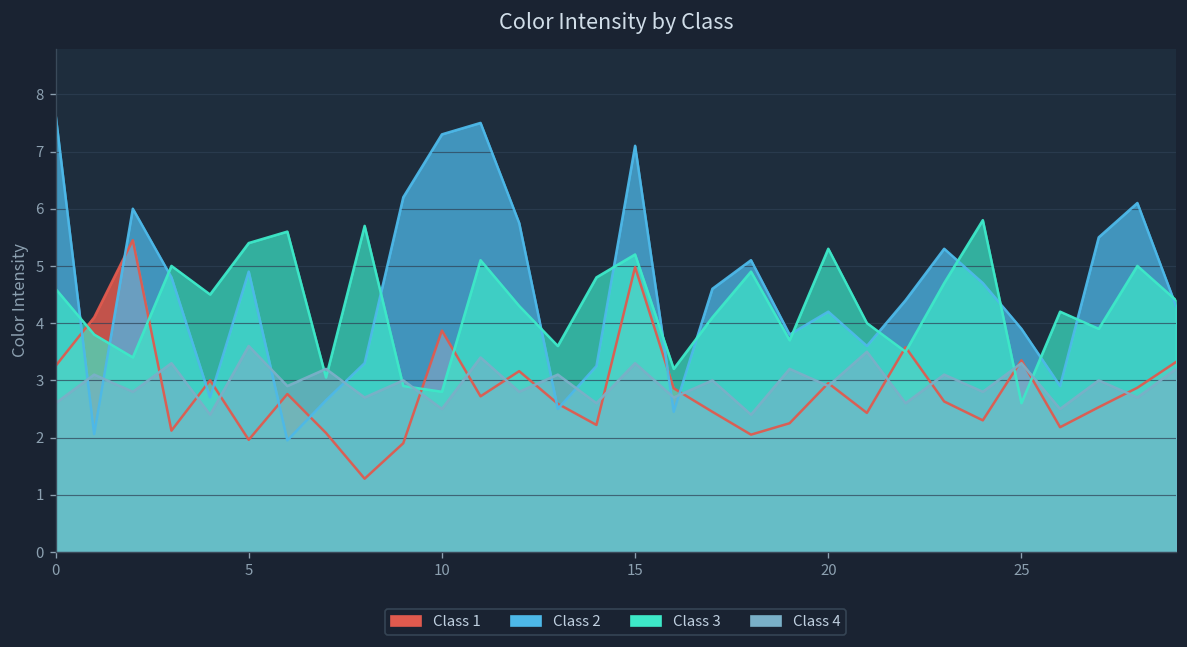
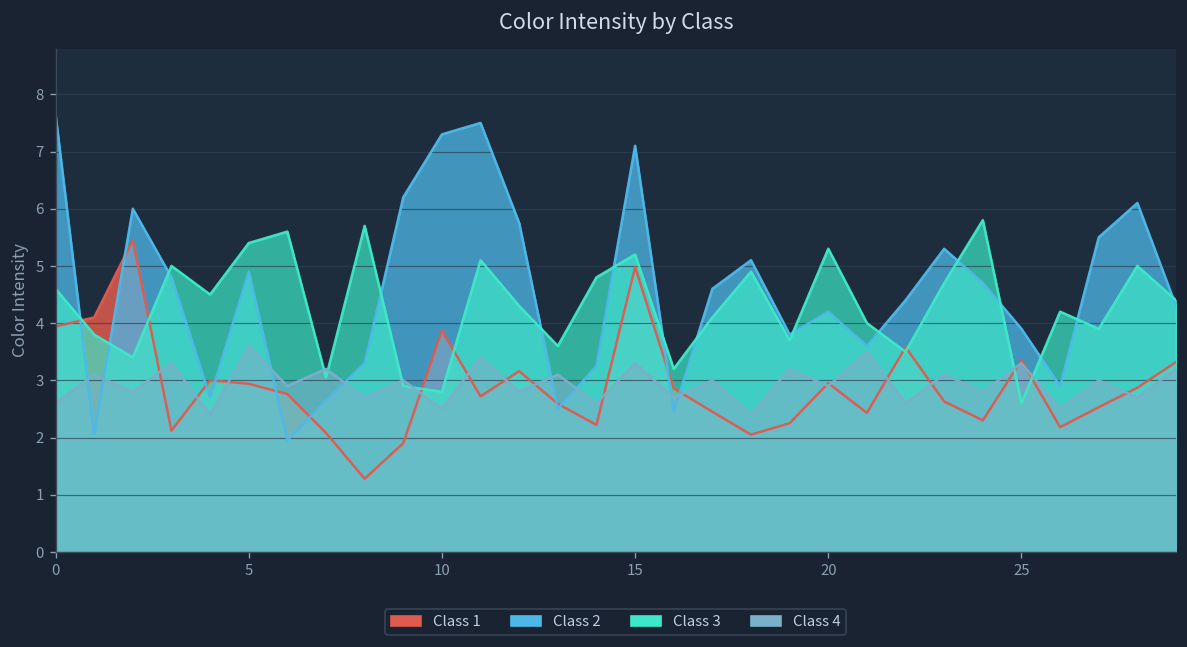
Class 1, 0: 3.3 -> 3.9
Class 1, 5: 2.0 -> 2.9
